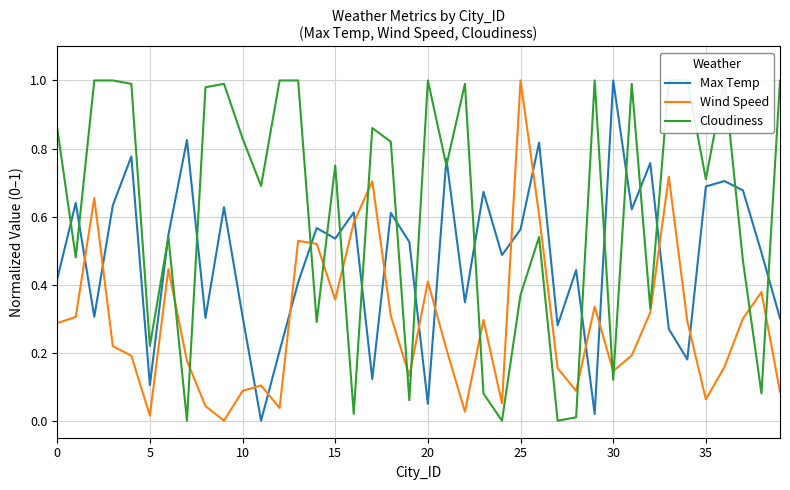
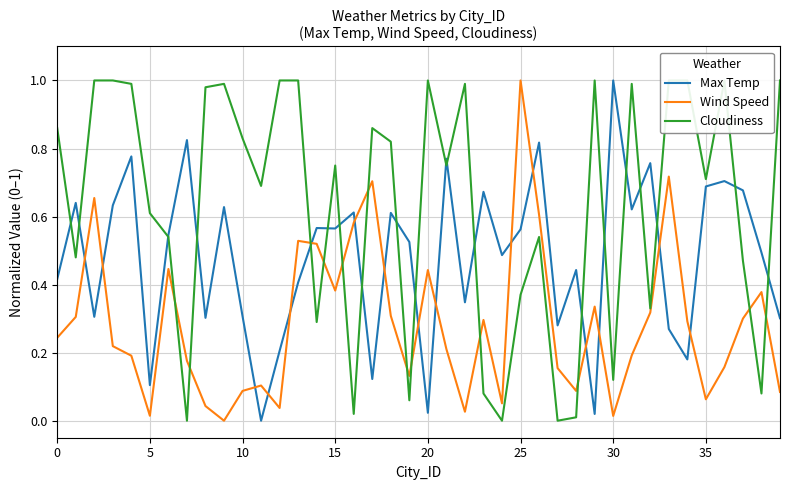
Wind Speed, 0: 0.29 -> 0.24
Cloudiness, 5: 0.22 -> 0.61
Max Temp, 15: 0.54 -> 0.56
Wind Speed, 15: 0.36 -> 0.38
Max Temp, 20: 0.05 -> 0.02
Wind Speed, 20: 0.41 -> 0.44
Wind Speed, 30: 0.15 -> 0.01
